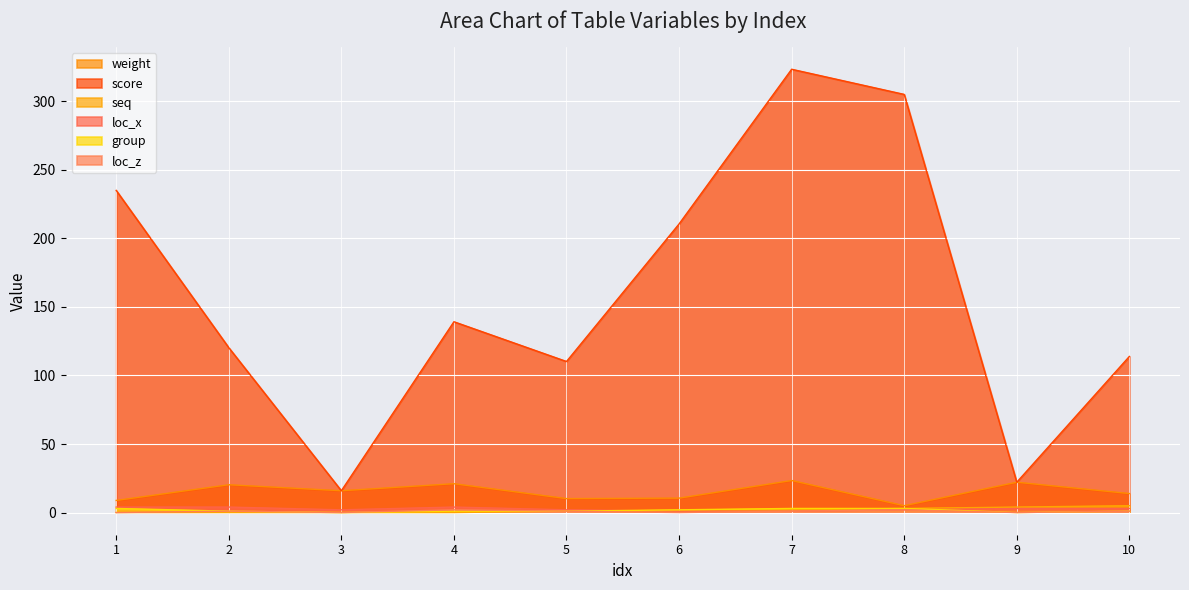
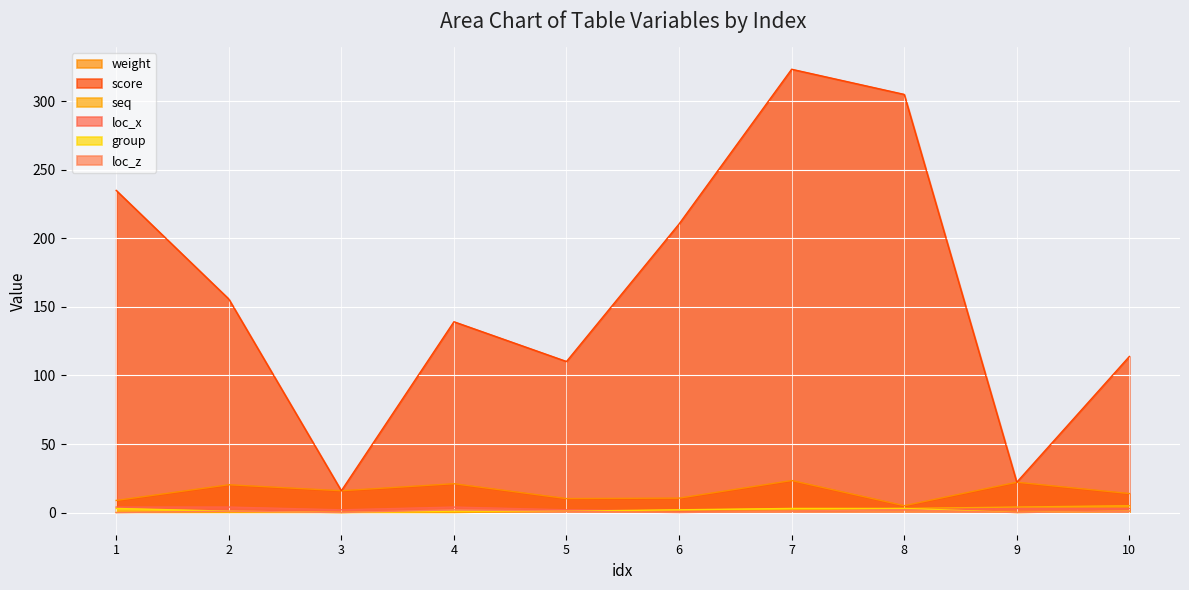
score, 2: 120 -> 156
